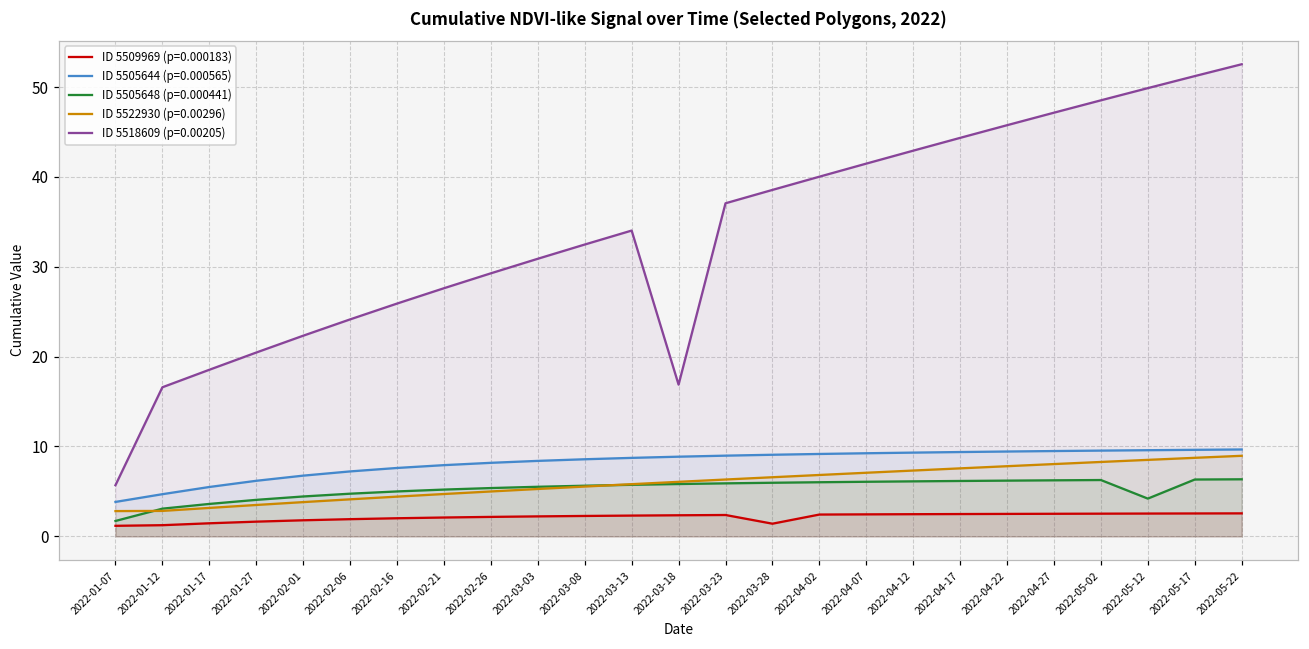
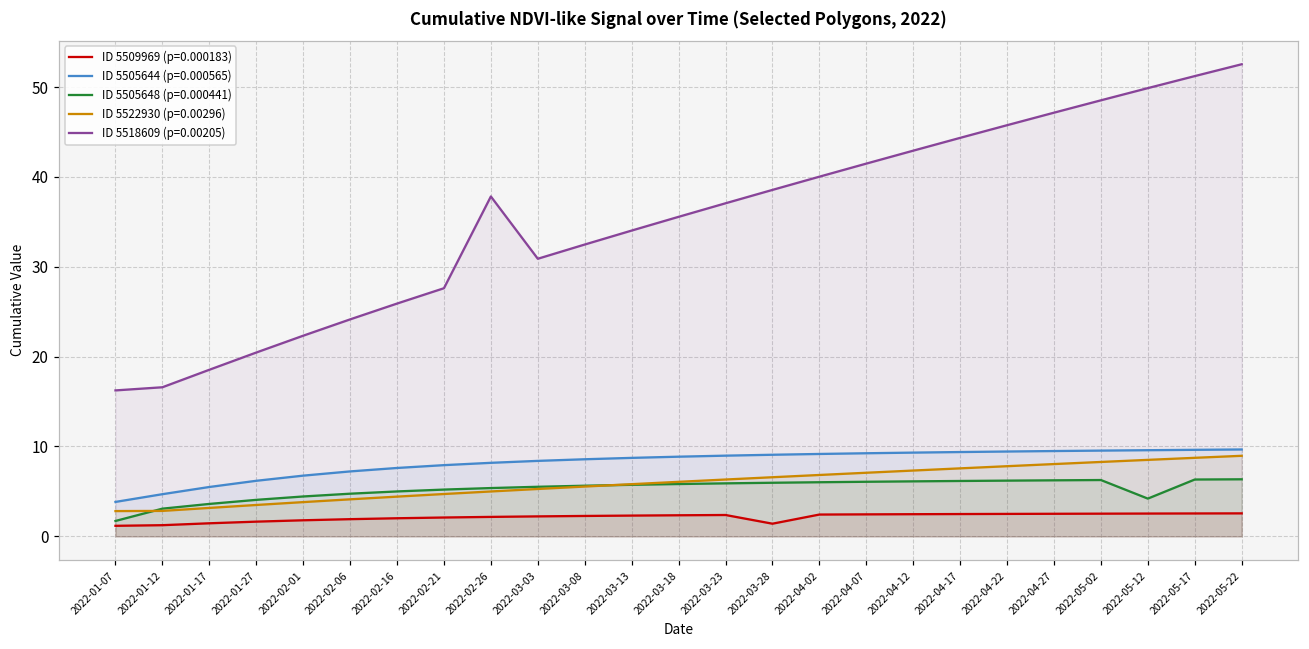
ID 5518609 (p=0.00205), 2022-01-07: 6 -> 16
ID 5518609 (p=0.00205), 2022-02-26: 29 -> 38
ID 5518609 (p=0.00205), 2022-03-18: 17 -> 36
